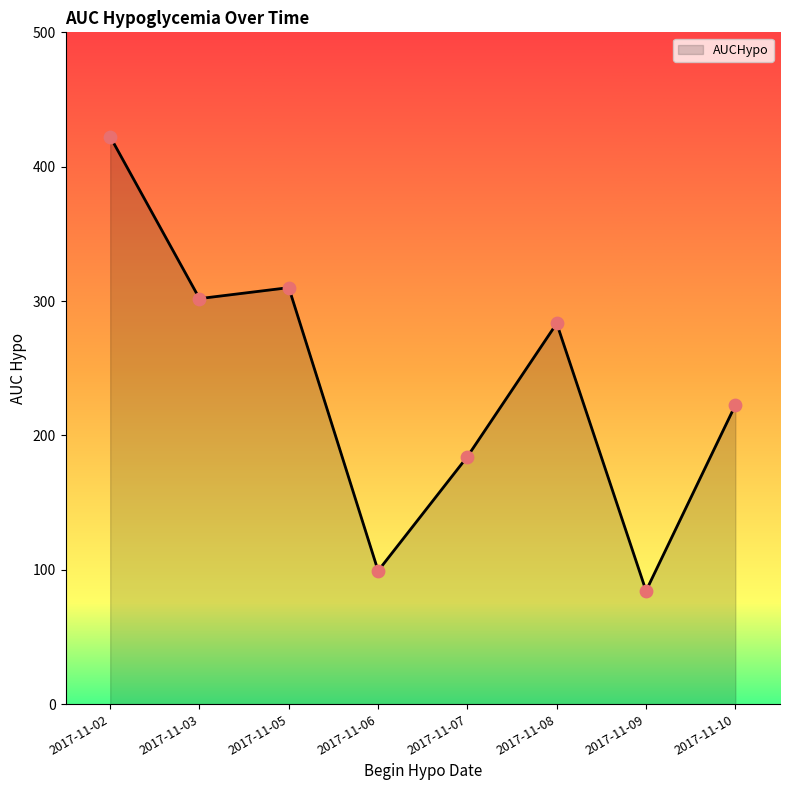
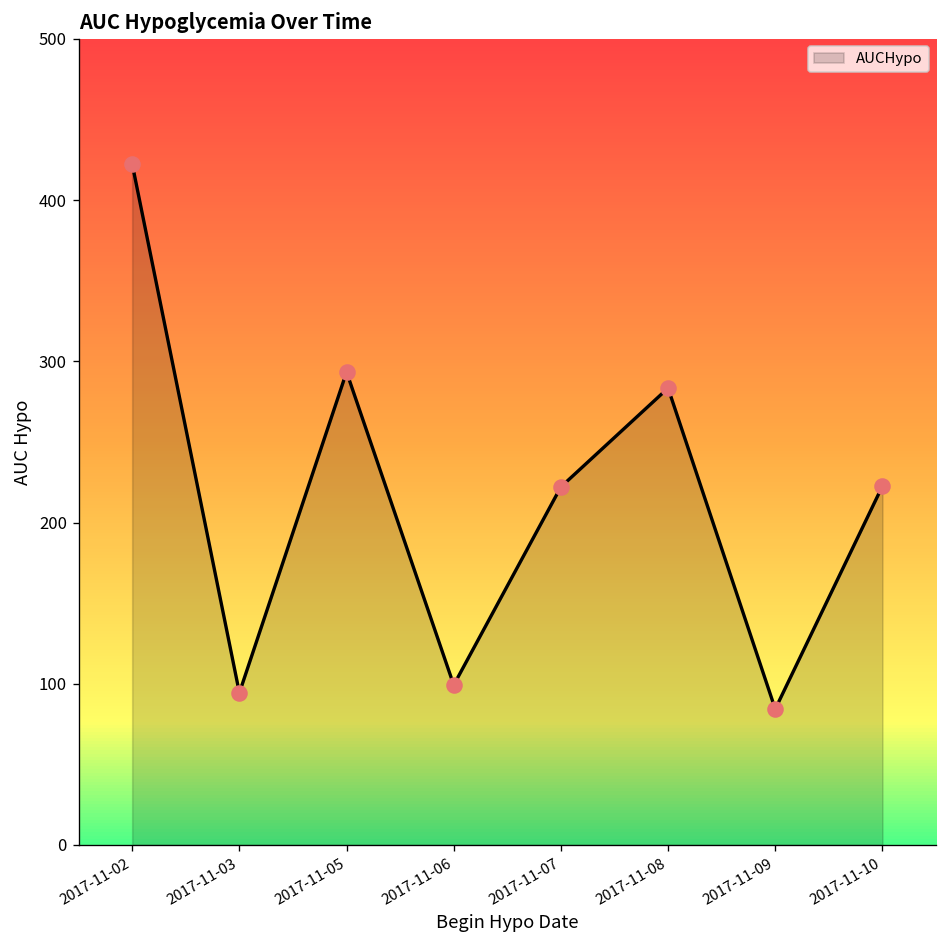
2017-11-03: 302 -> 94
2017-11-05: 310 -> 293
2017-11-07: 184 -> 222
